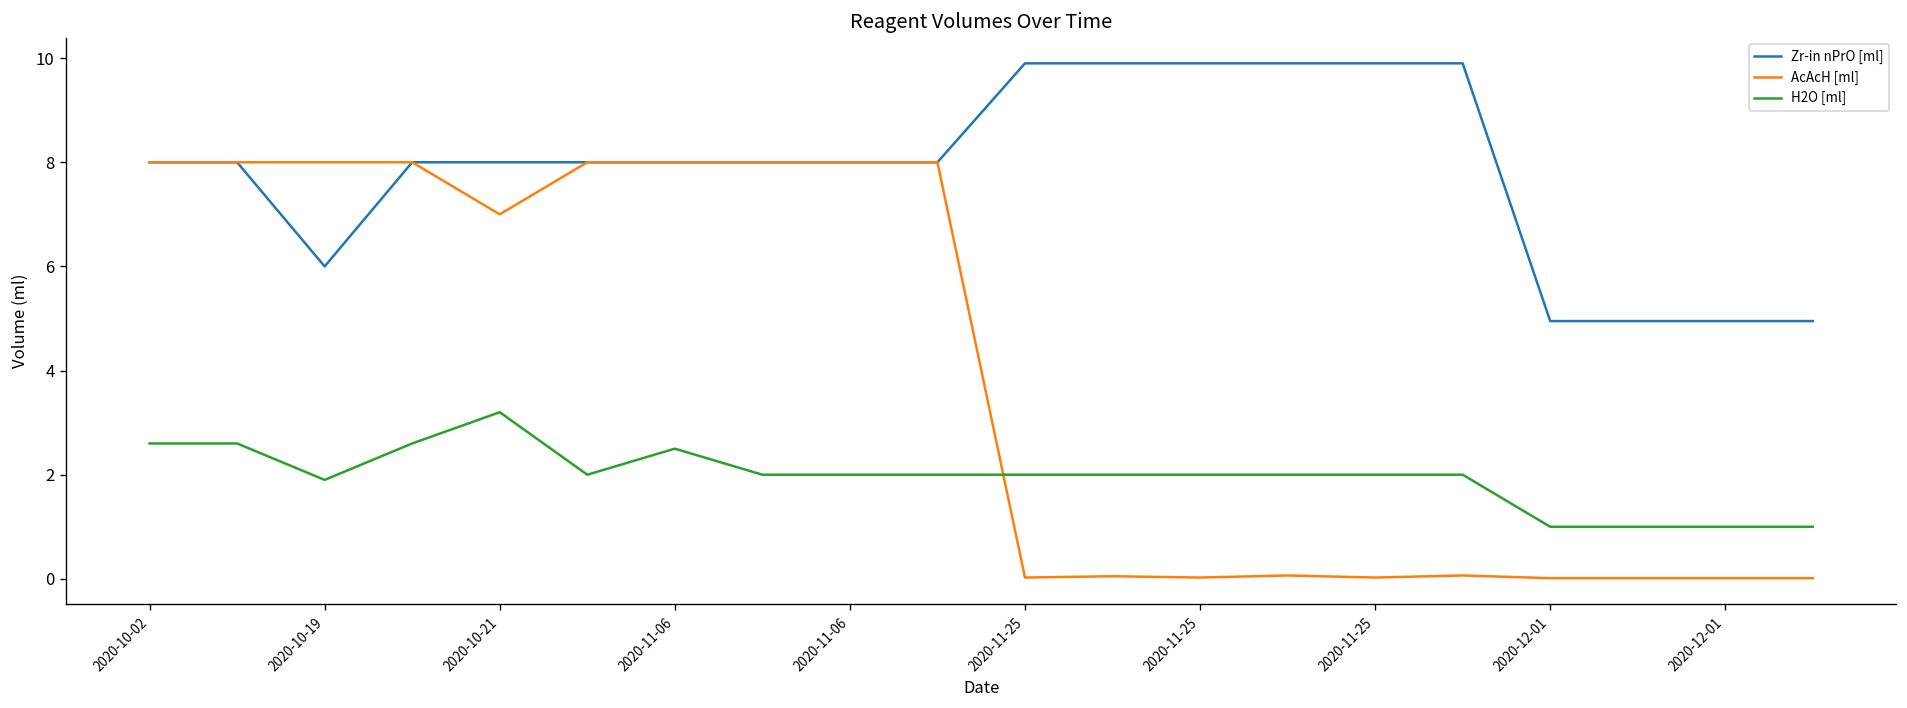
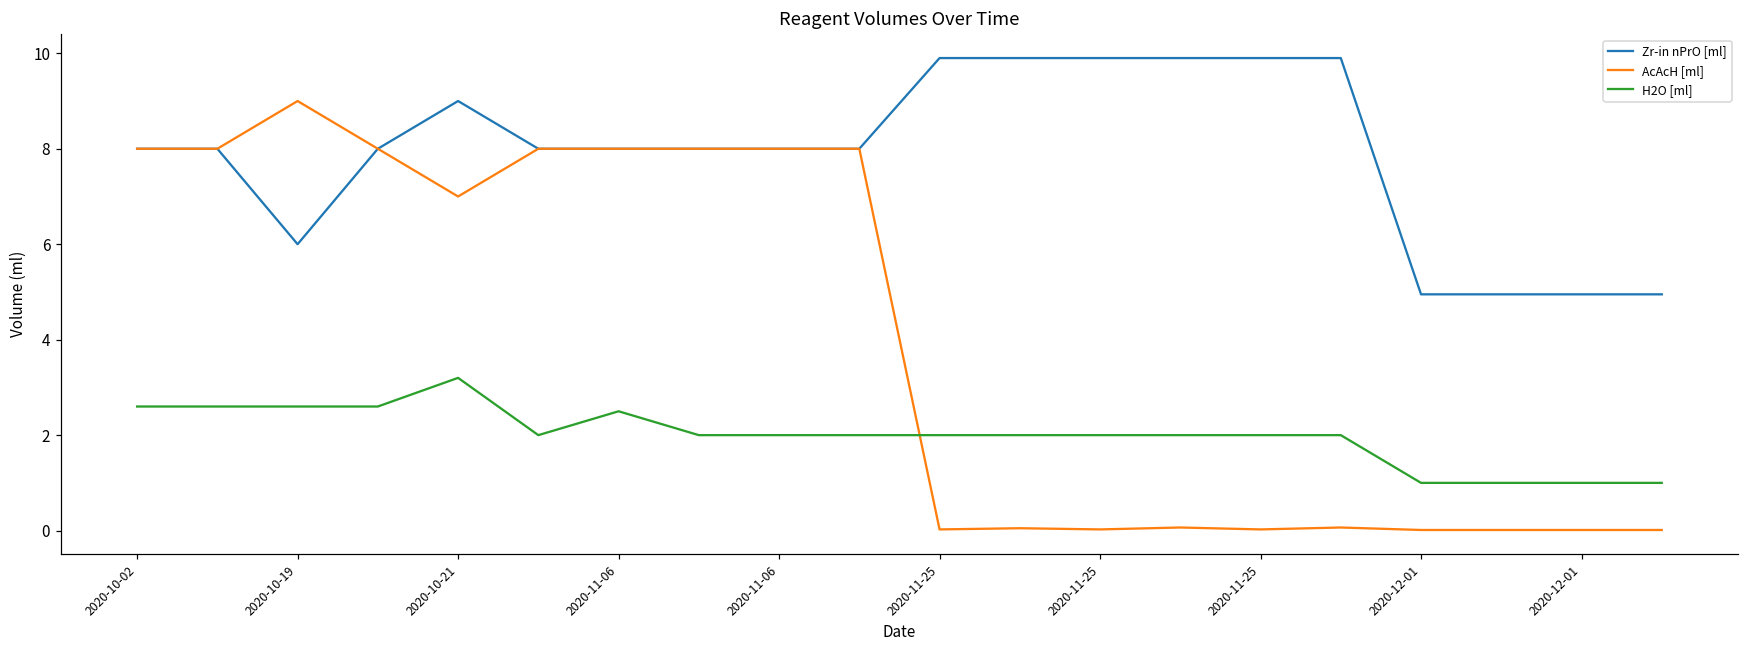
AcAcH [ml], 2020-10-19: 8 -> 9
H2O [ml], 2020-10-19: 1.9 -> 2.6
Zr-in nPrO [ml], 2020-10-21: 8 -> 9
